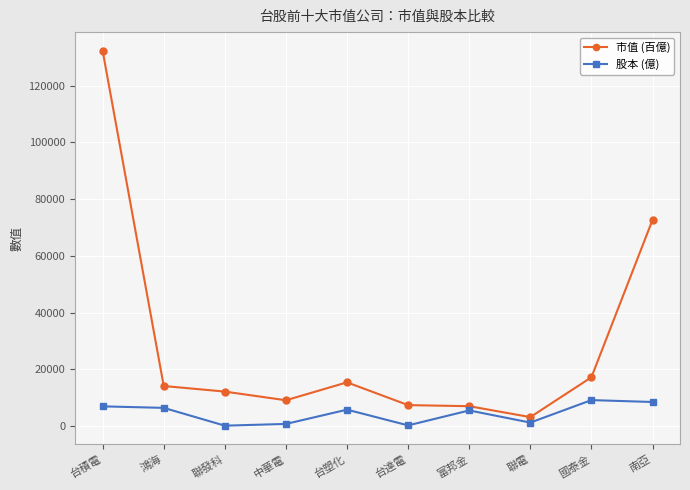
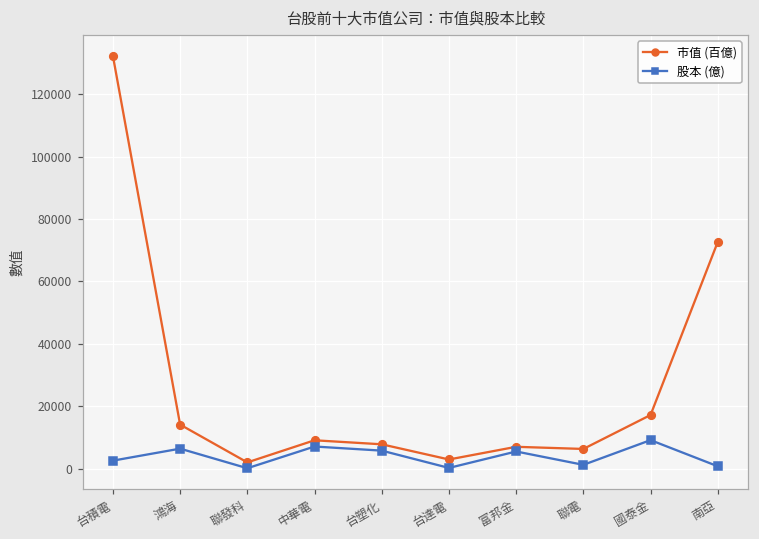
股本 (億), 台積電: 7000 -> 3000
市值 (百億), 聯發科: 12000 -> 2000
股本 (億), 中華電: 1000 -> 7000
市值 (百億), 台塑化: 15000 -> 8000
市值 (百億), 台達電: 7000 -> 3000
市值 (百億), 聯電: 3000 -> 6000
股本 (億), 南亞: 9000 -> 1000
